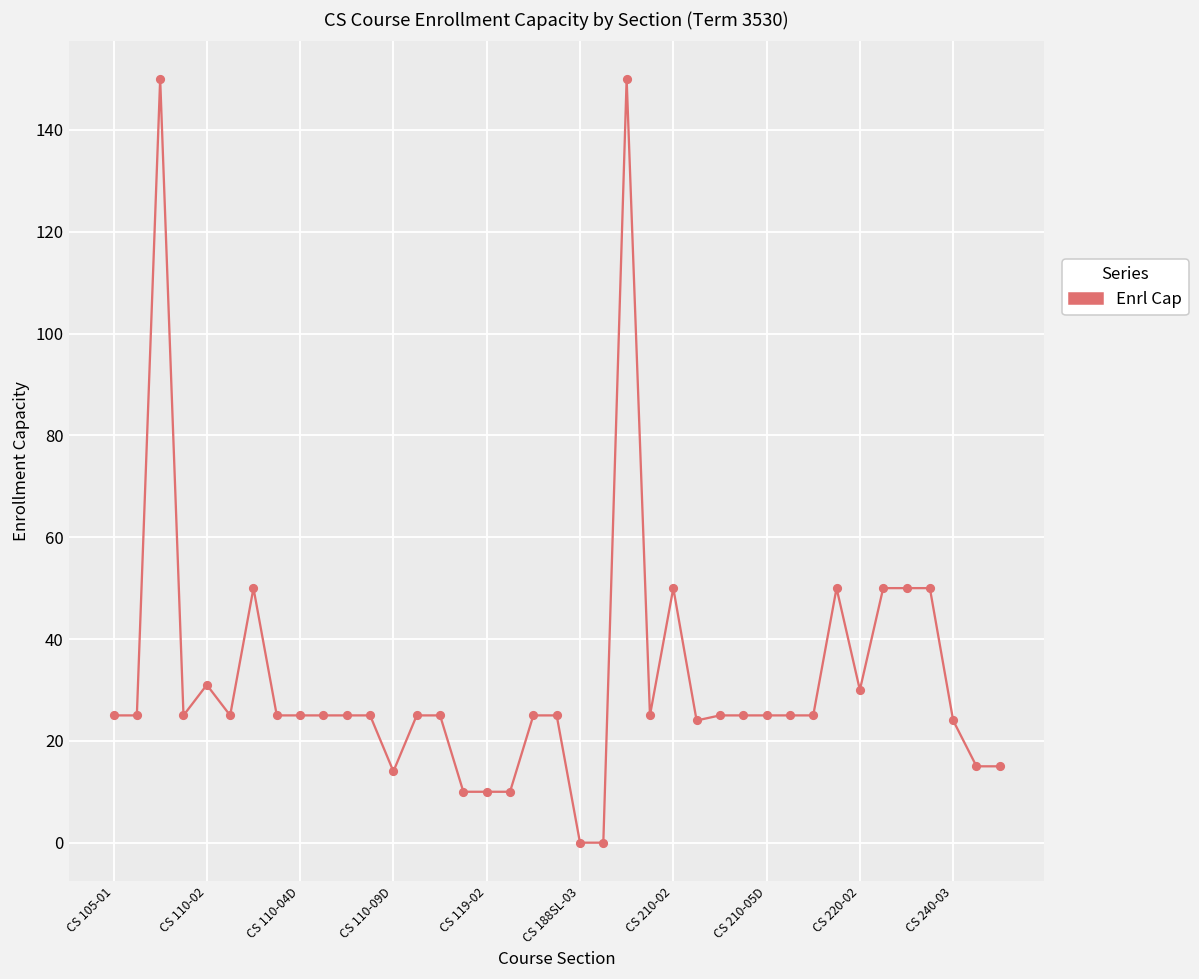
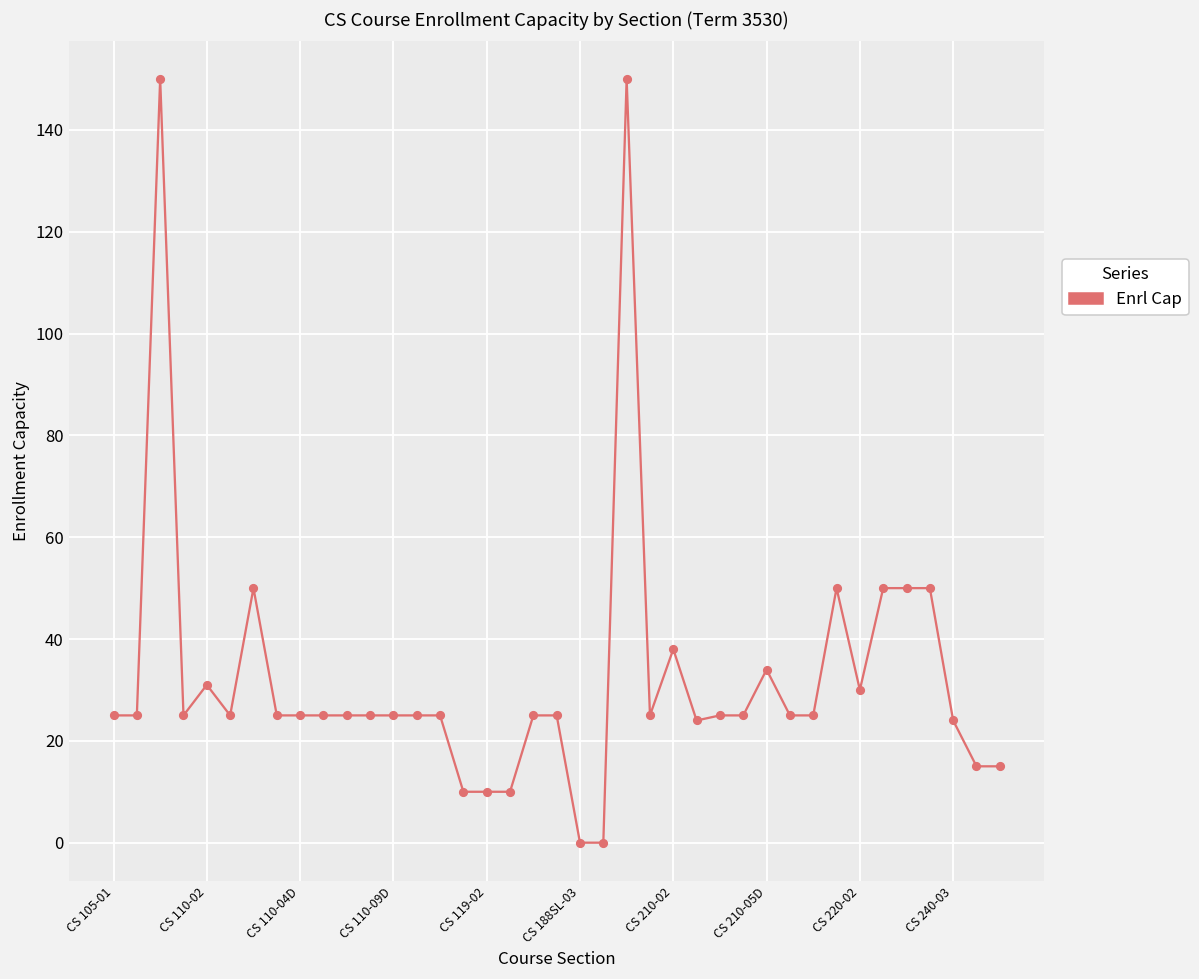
CS 110-09D: 14 -> 25
CS 210-02: 50 -> 38
CS 210-05D: 25 -> 34
